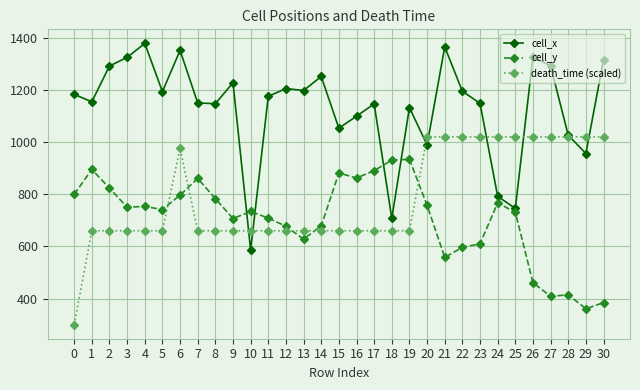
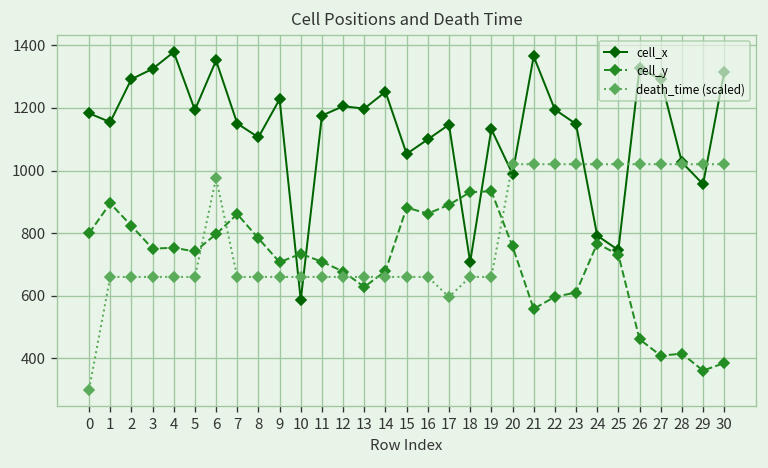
cell_x, 8: 1150 -> 1110
death_time (scaled), 17: 660 -> 600
